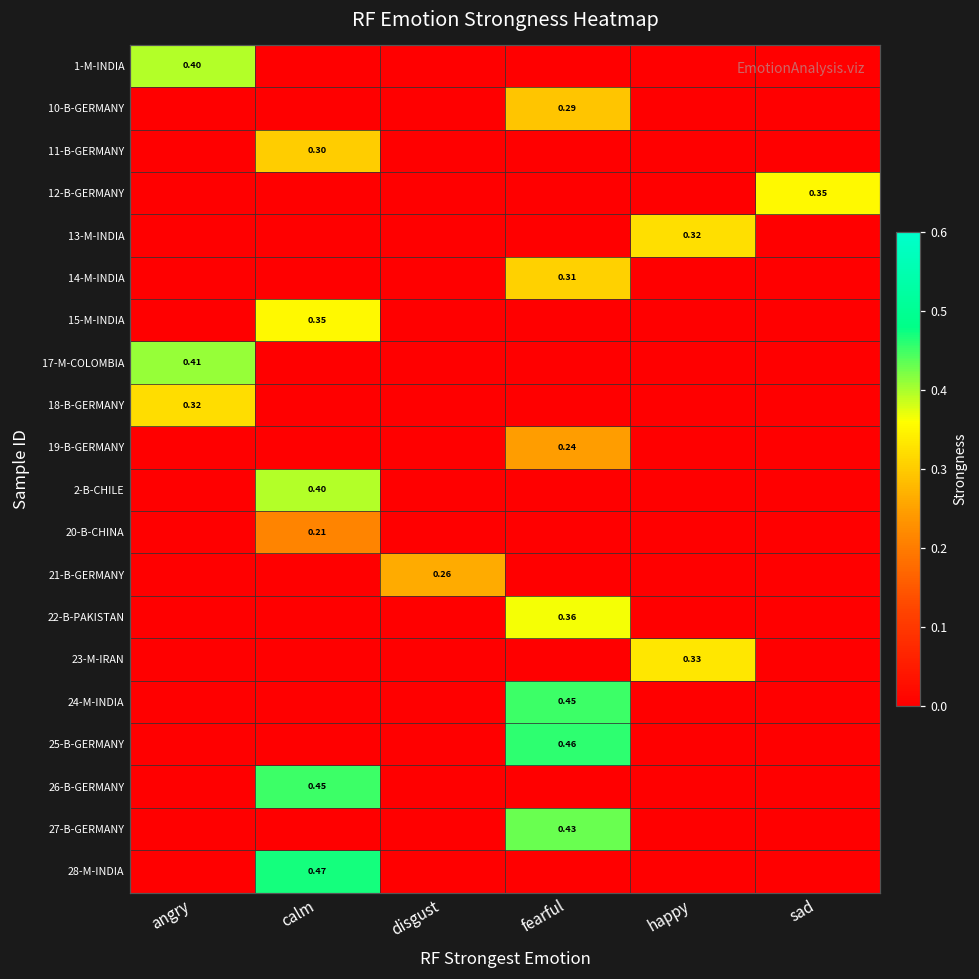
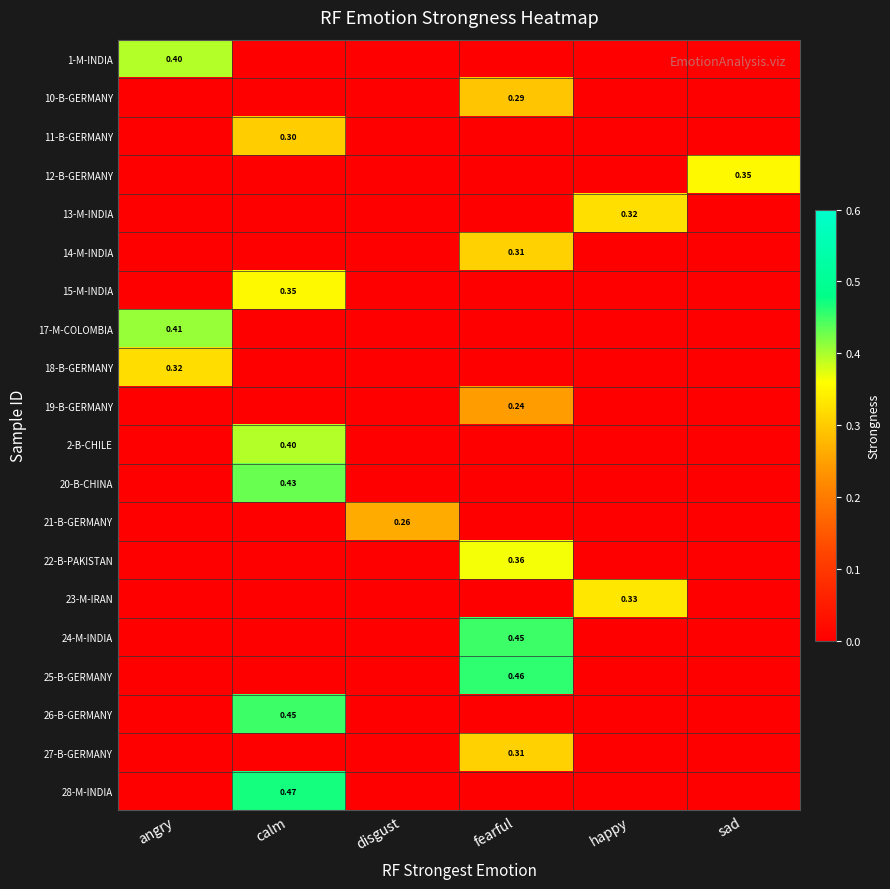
20-B-CHINA, calm: 0.21 -> 0.43
27-B-GERMANY, fearful: 0.43 -> 0.31
